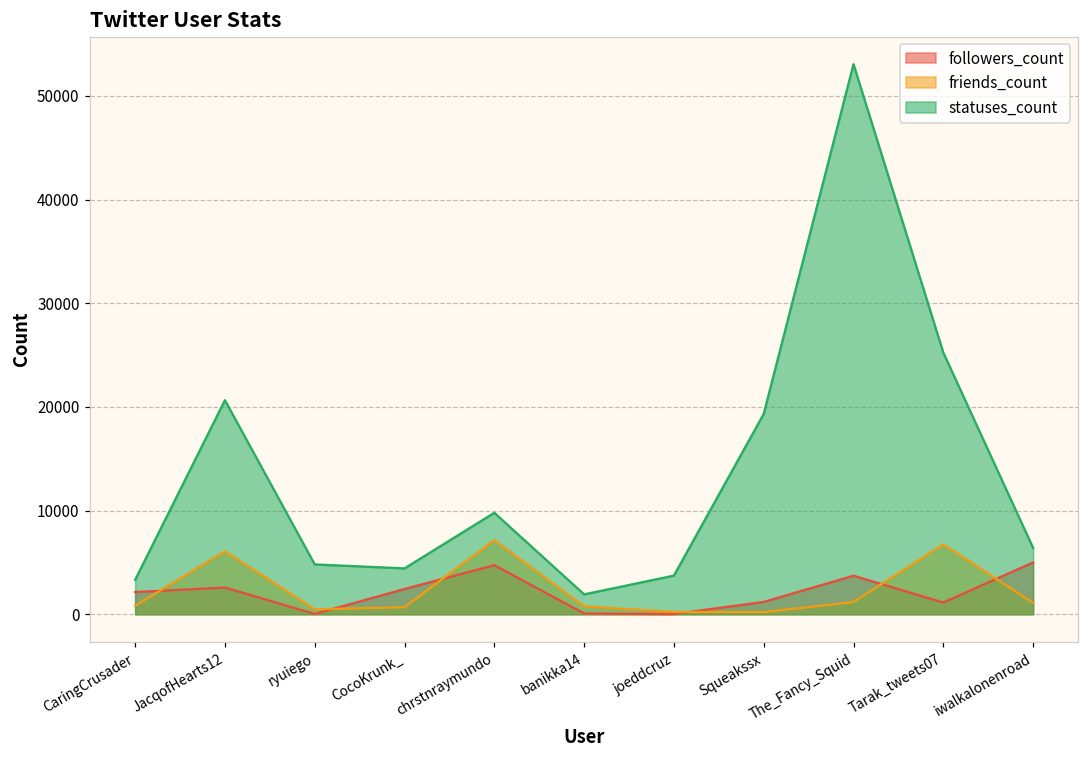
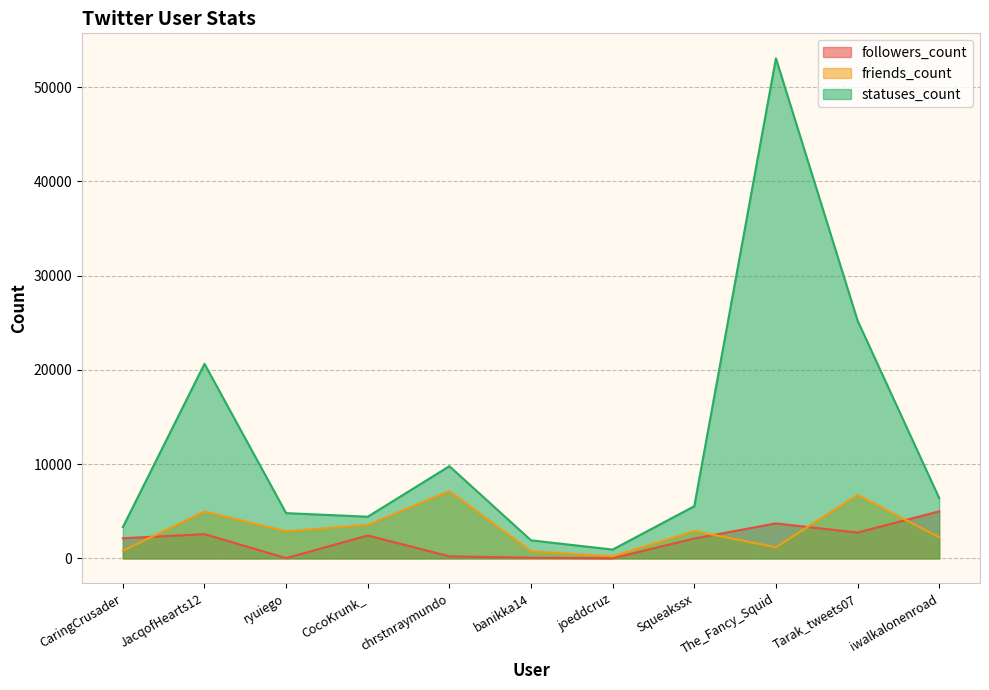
friends_count, JacqofHearts12: 6000 -> 5000
friends_count, ryuiego: 0 -> 3000
friends_count, CocoKrunk_: 1000 -> 4000
followers_count, chrstnraymundo: 5000 -> 0
statuses_count, joeddcruz: 4000 -> 1000
followers_count, Squeakssx: 1000 -> 2000
friends_count, Squeakssx: 0 -> 3000
statuses_count, Squeakssx: 19000 -> 6000
followers_count, Tarak_tweets07: 1000 -> 3000
friends_count, iwalkalonenroad: 1000 -> 2000
